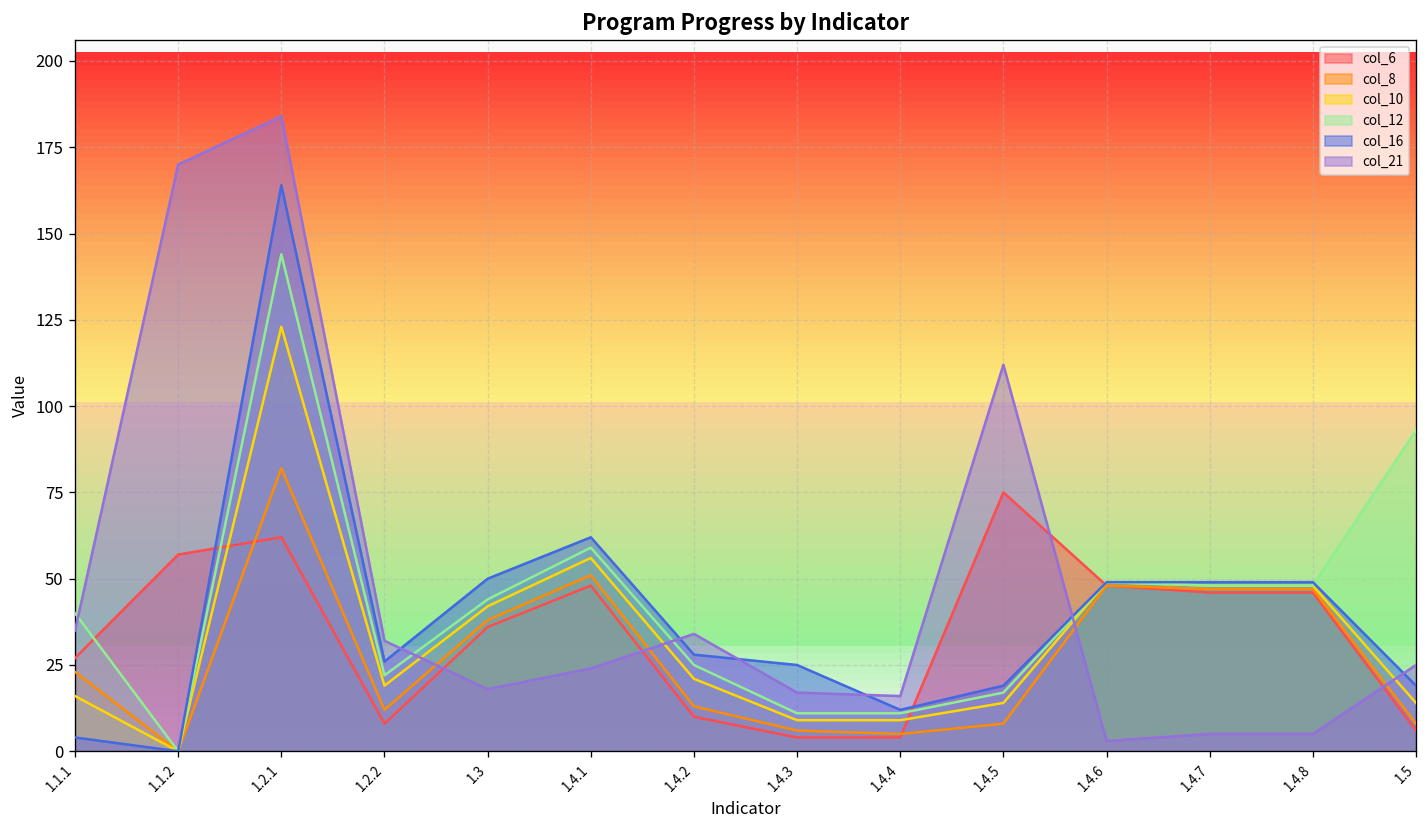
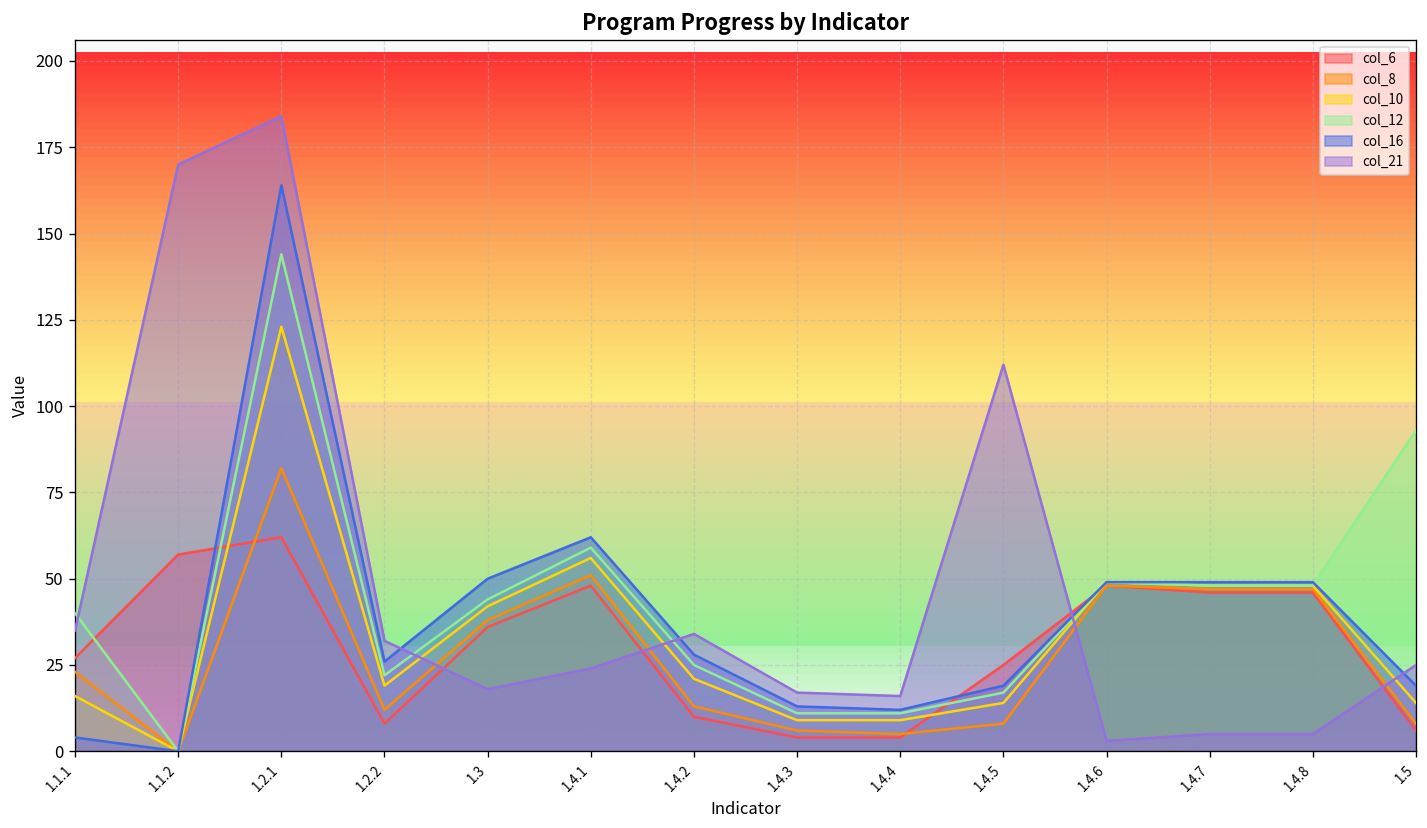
col_16, 1.4.3: 25 -> 13
col_6, 1.4.5: 75 -> 25
